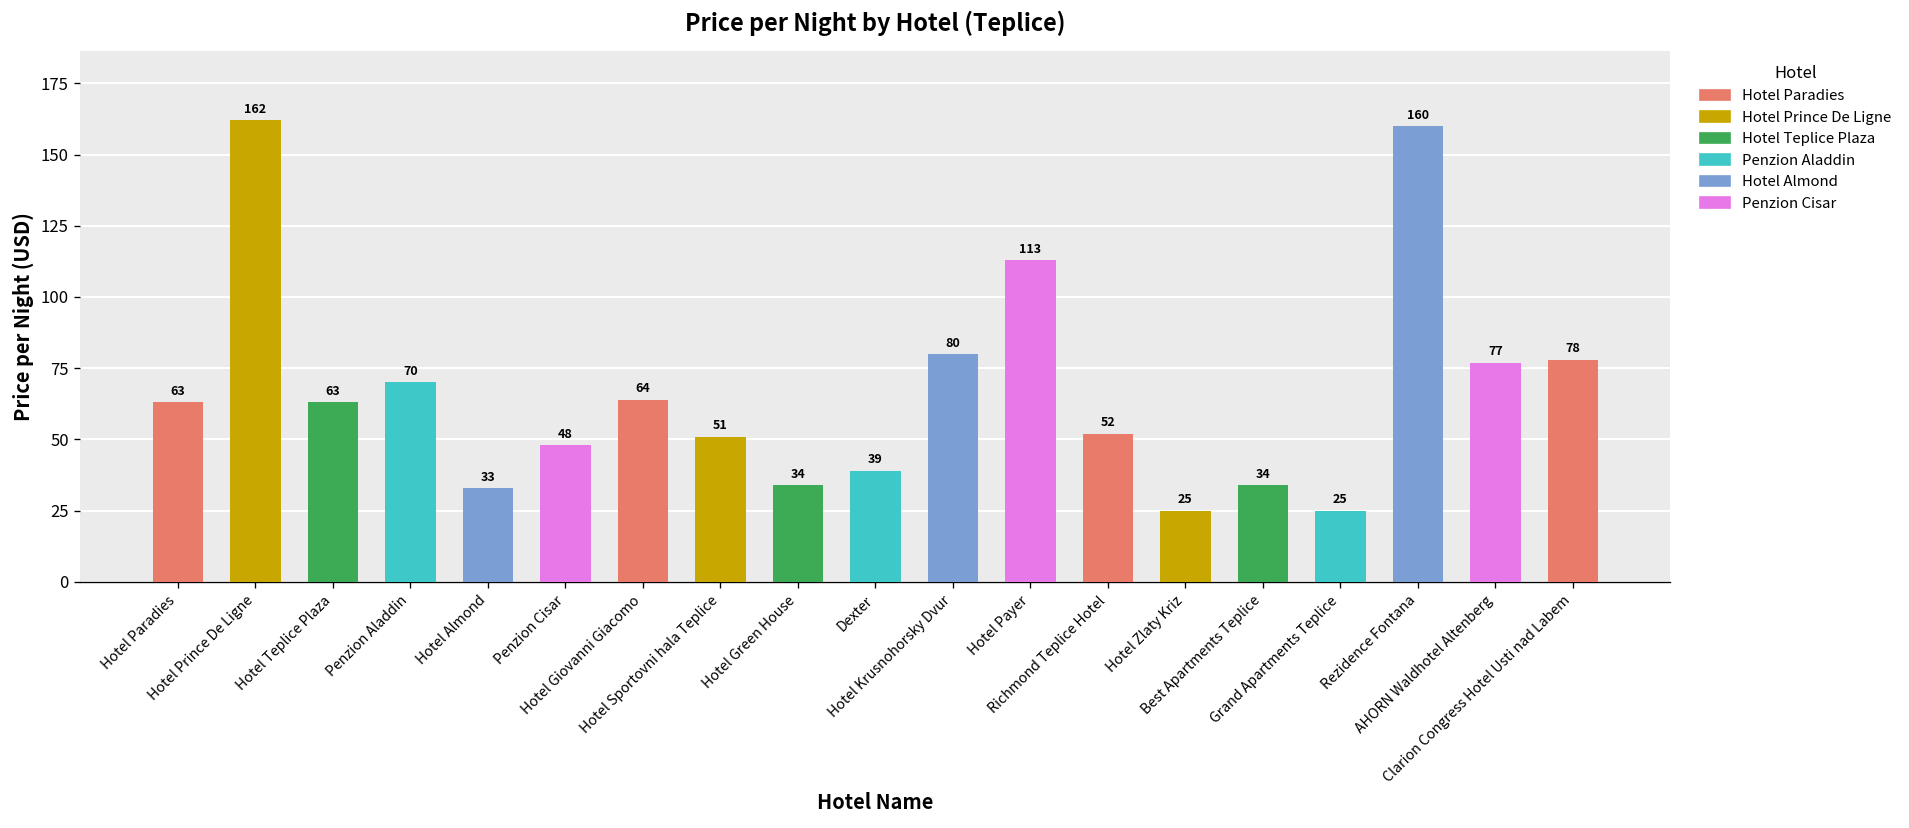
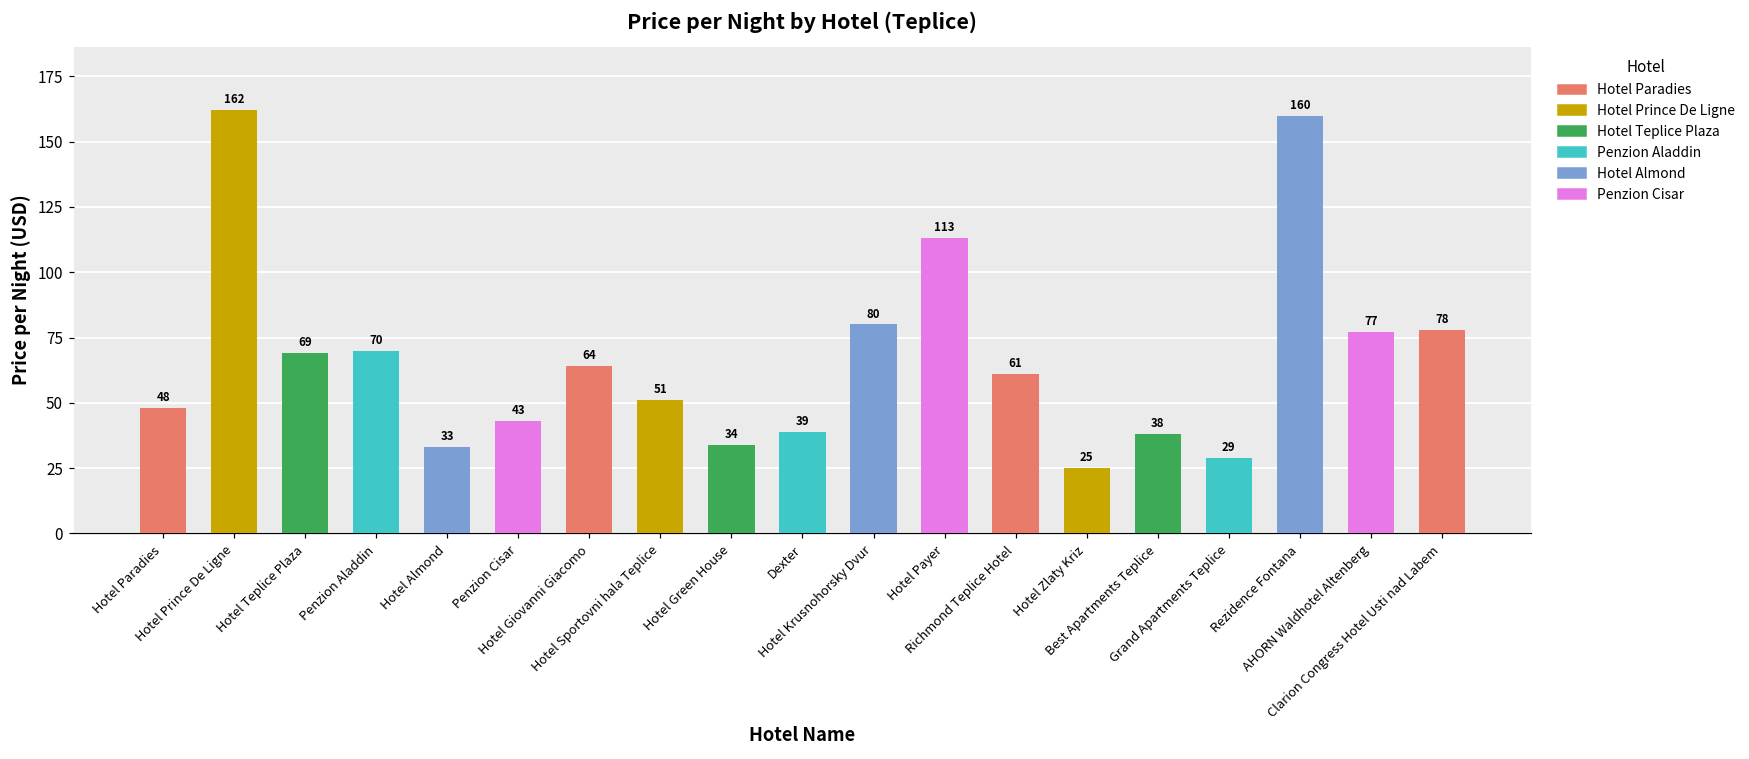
Hotel Paradies: 63 -> 48
Hotel Teplice Plaza: 63 -> 69
Penzion Cisar: 48 -> 43
Richmond Teplice Hotel: 52 -> 61
Best Apartments Teplice: 34 -> 38
Grand Apartments Teplice: 25 -> 29
